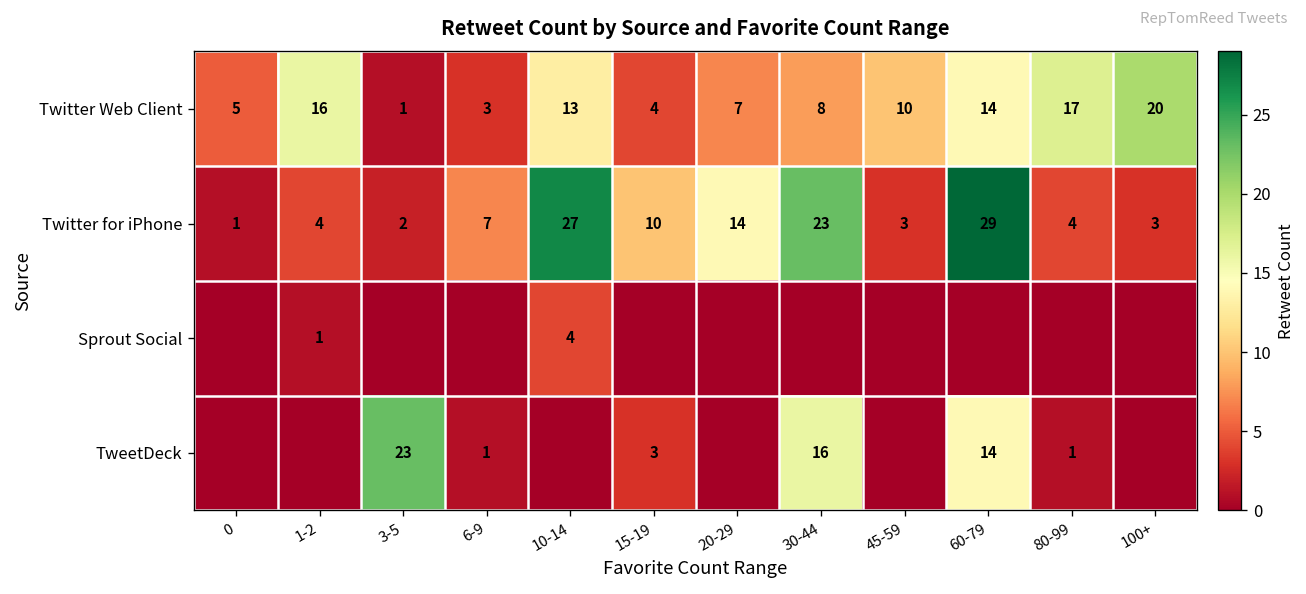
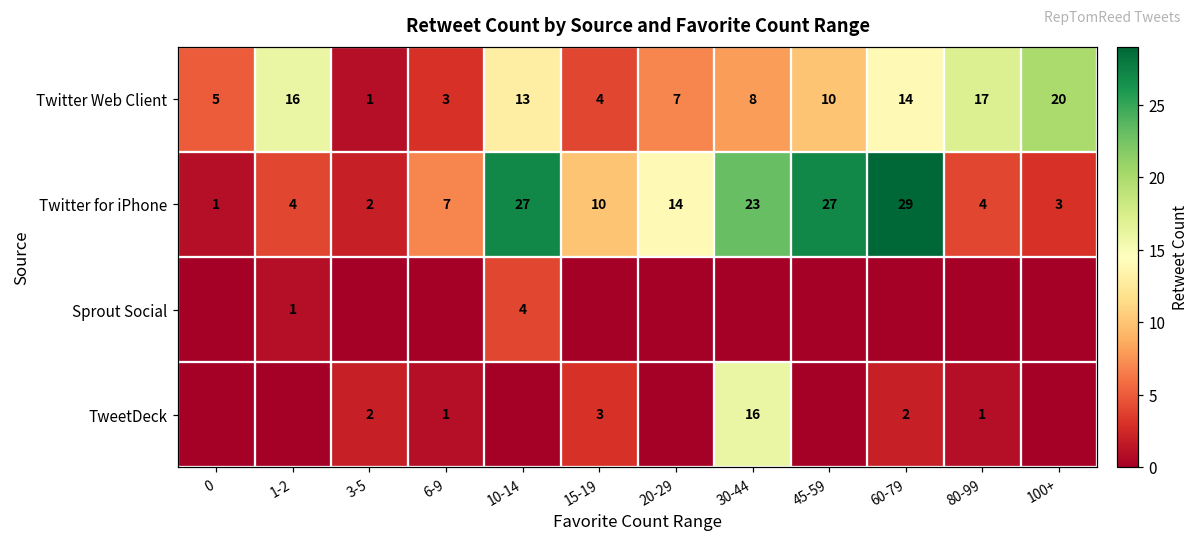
Twitter for iPhone, 45-59: 3 -> 27
TweetDeck, 3-5: 23 -> 2
TweetDeck, 60-79: 14 -> 2
